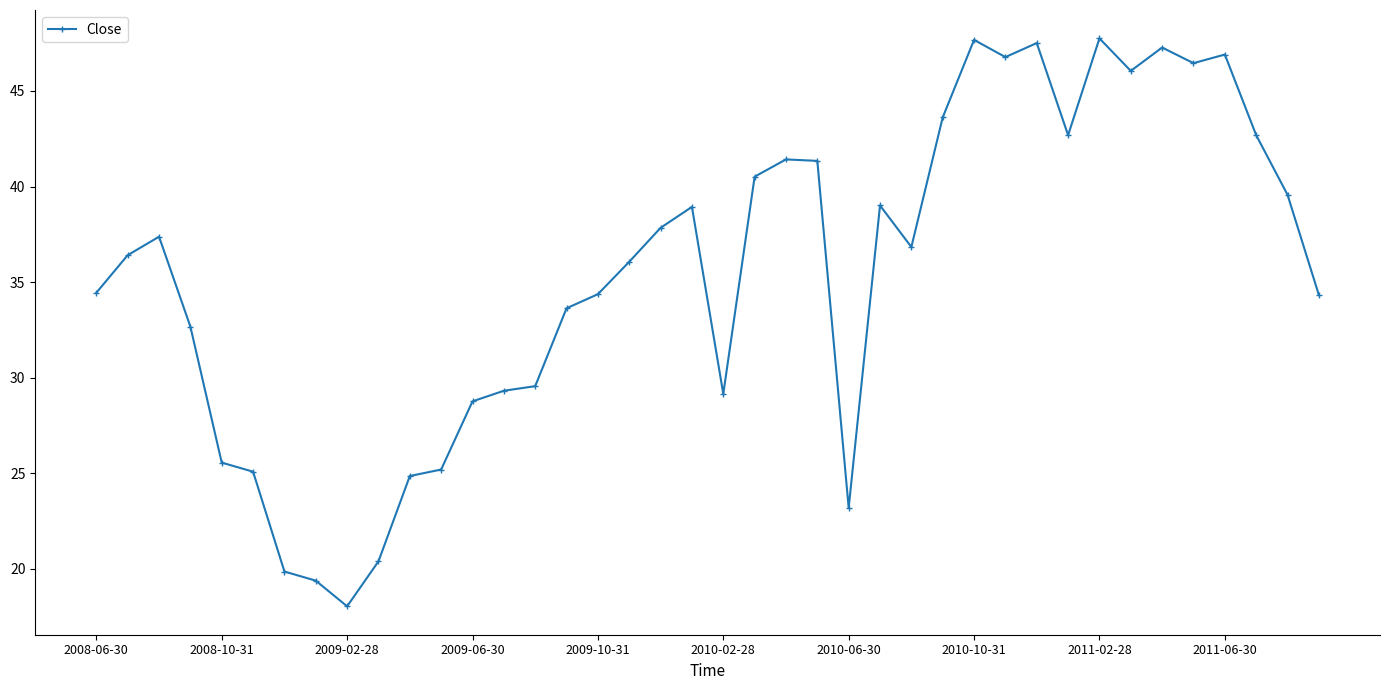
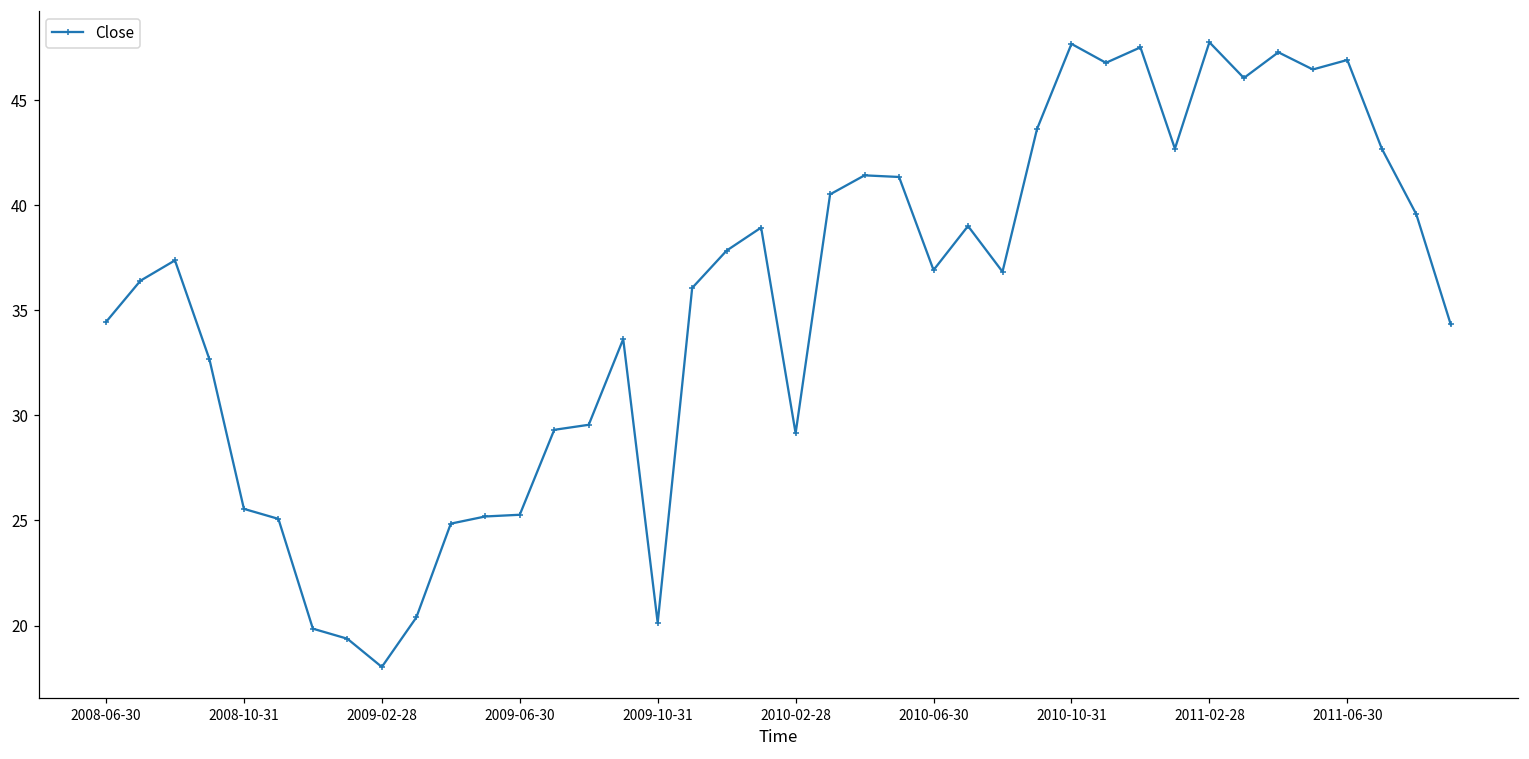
2009-06-30: 28.8 -> 25.3
2009-10-31: 34.4 -> 20.1
2010-06-30: 23.2 -> 36.9
